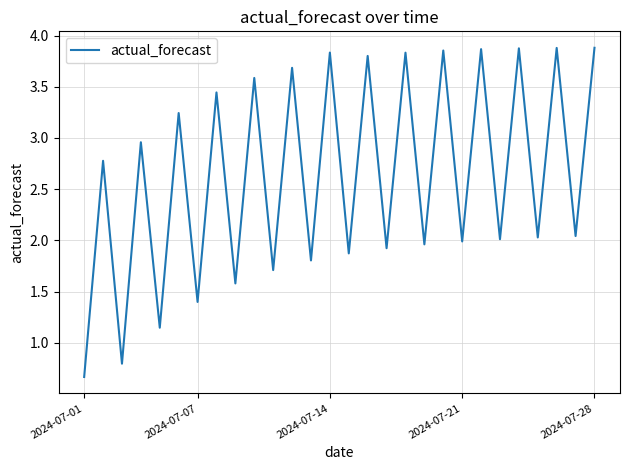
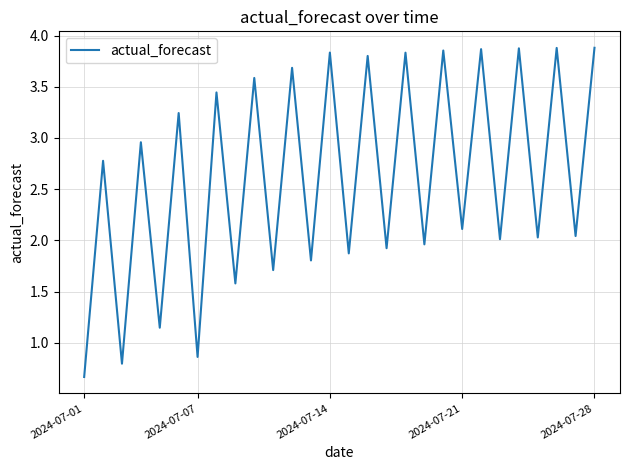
2024-07-07: 1.40 -> 0.86
2024-07-21: 1.99 -> 2.11
